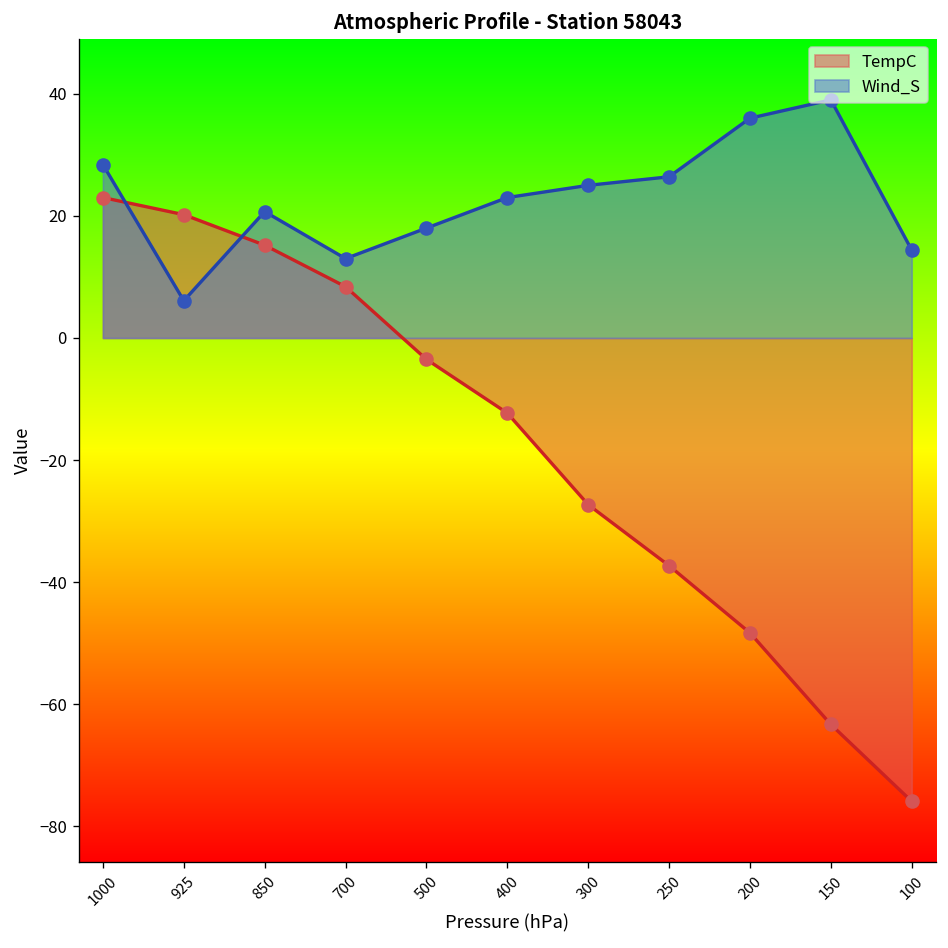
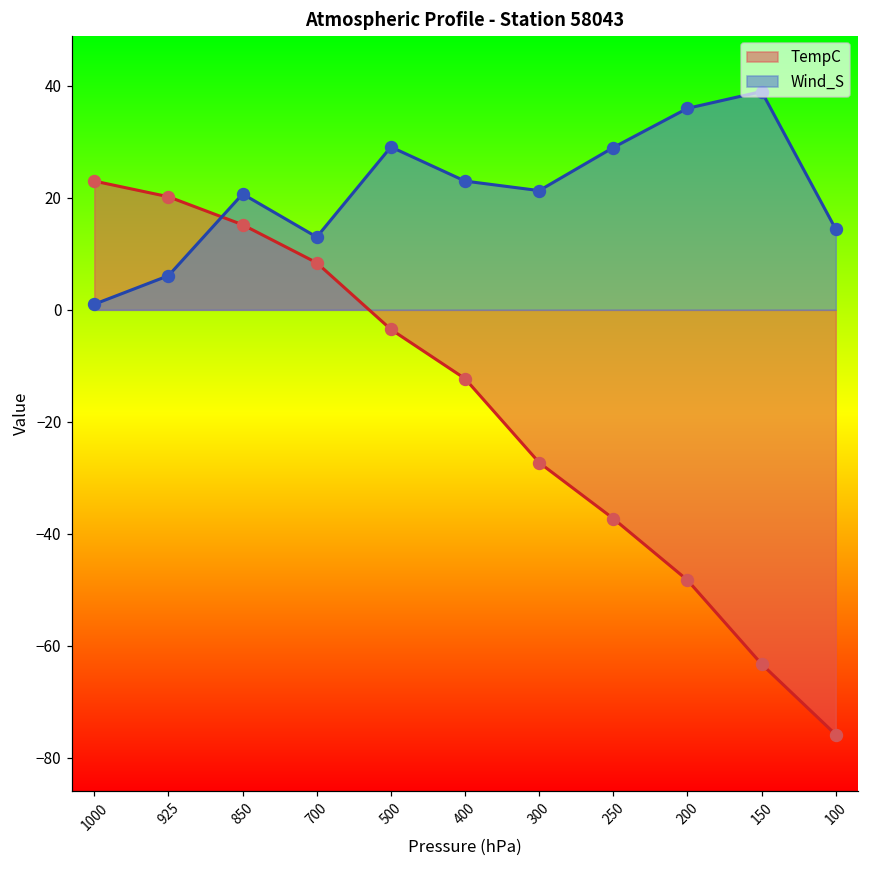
Wind_S, 1000: 28 -> 1
Wind_S, 500: 18 -> 29
Wind_S, 300: 25 -> 21
Wind_S, 250: 26 -> 29
